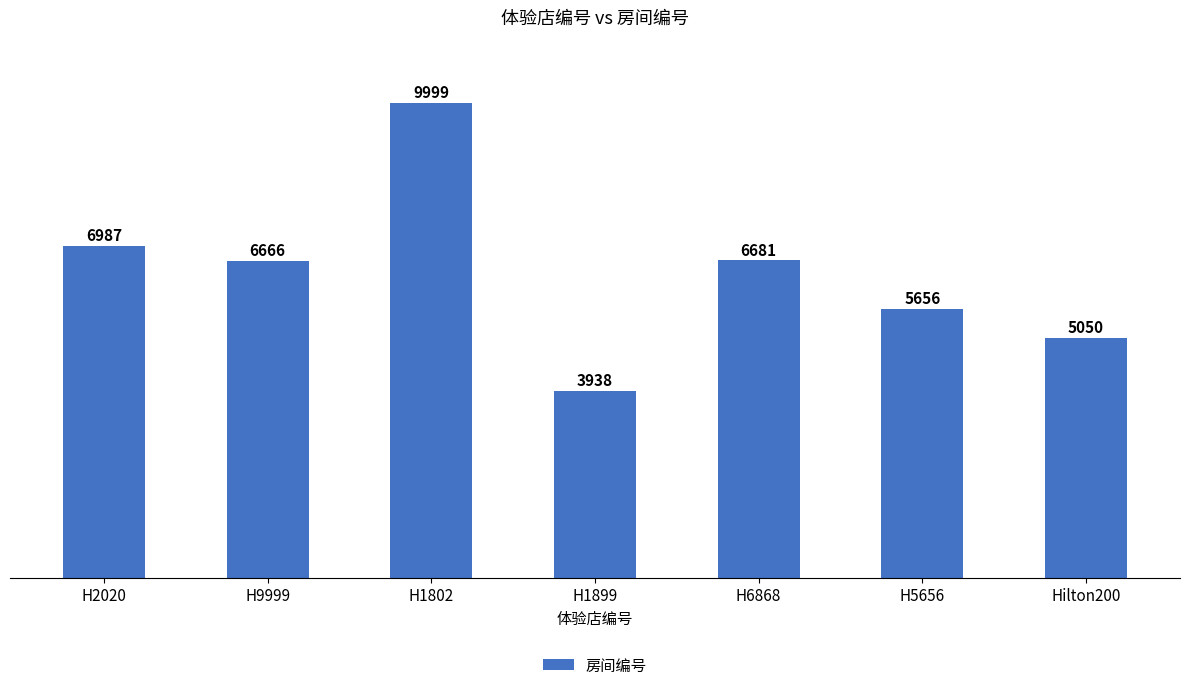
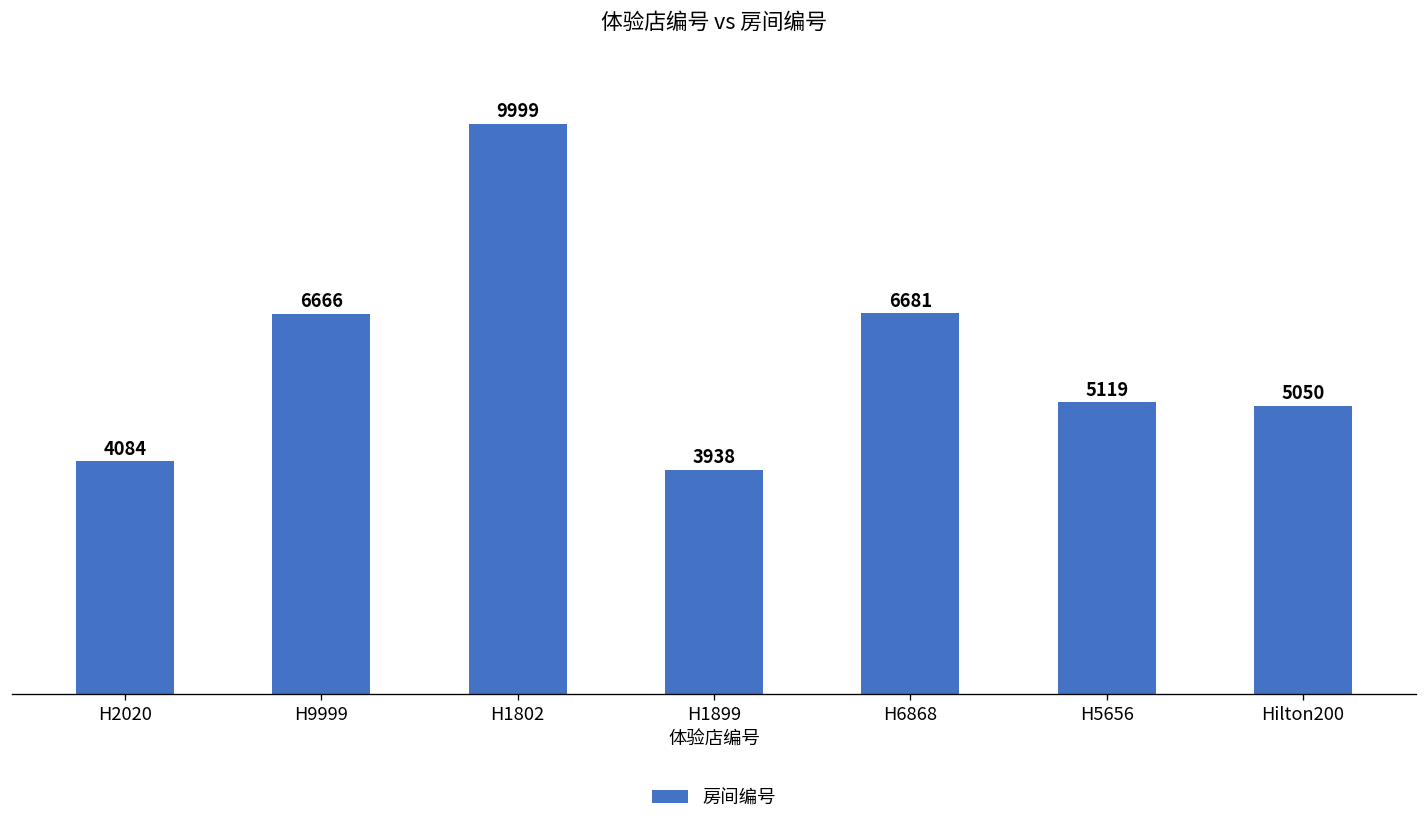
H2020: 6987 -> 4084
H5656: 5656 -> 5119
